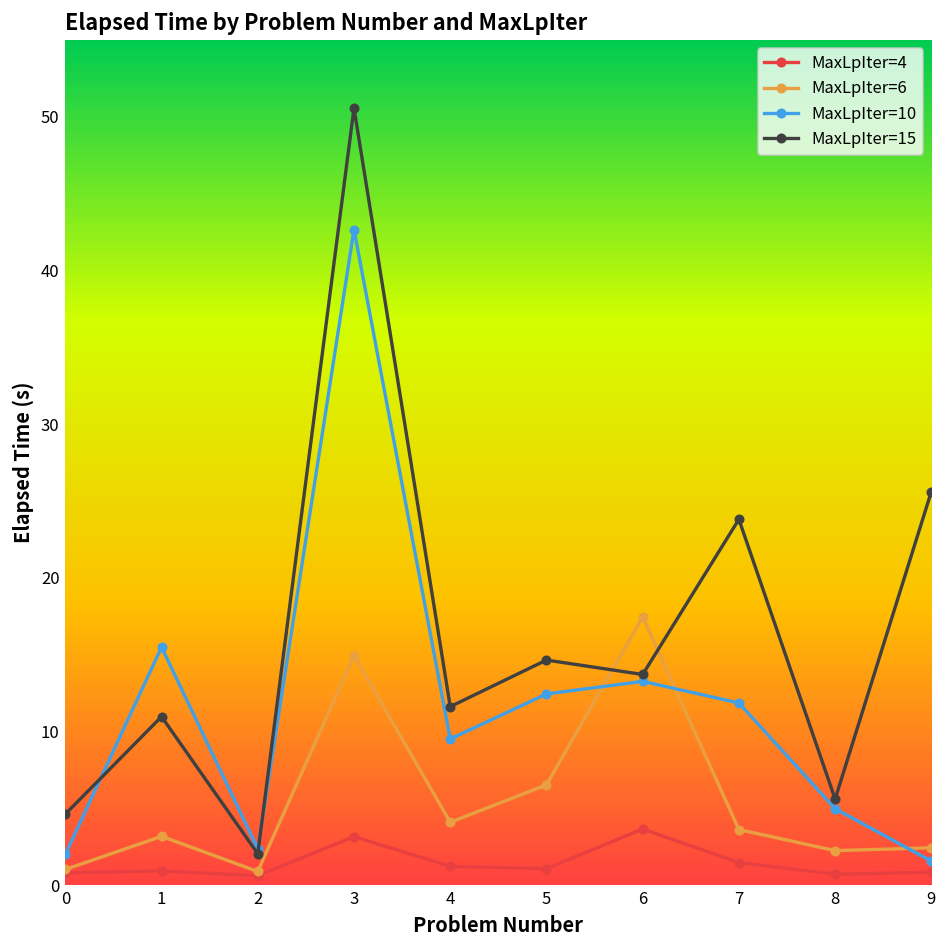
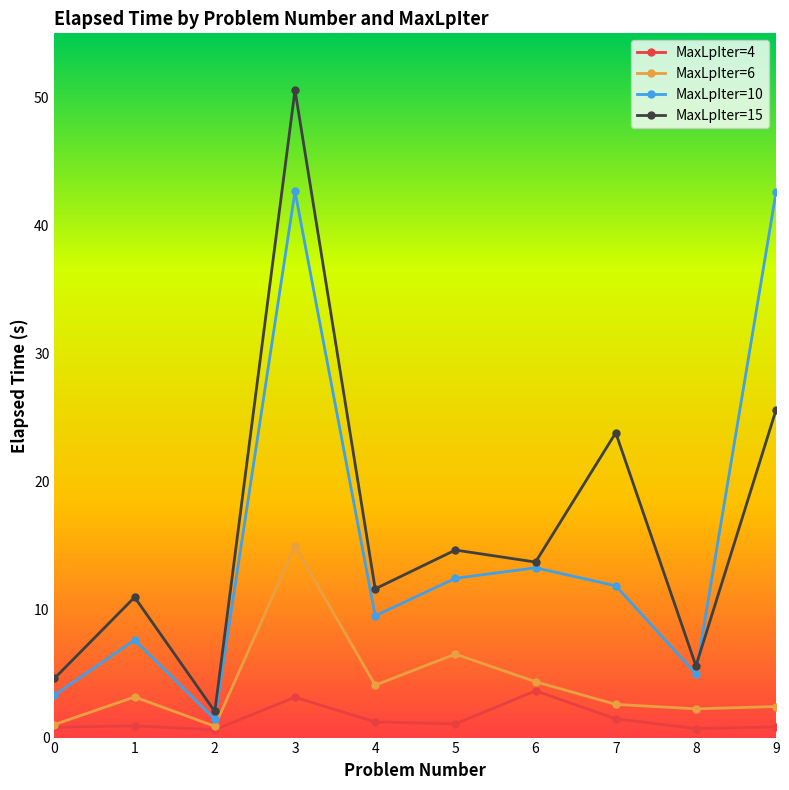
MaxLpIter=10, 0: 2.0 -> 3.3
MaxLpIter=10, 1: 15.5 -> 7.6
MaxLpIter=10, 2: 2.4 -> 1.4
MaxLpIter=6, 6: 17.5 -> 4.4
MaxLpIter=6, 7: 3.6 -> 2.6
MaxLpIter=10, 9: 1.6 -> 42.6
